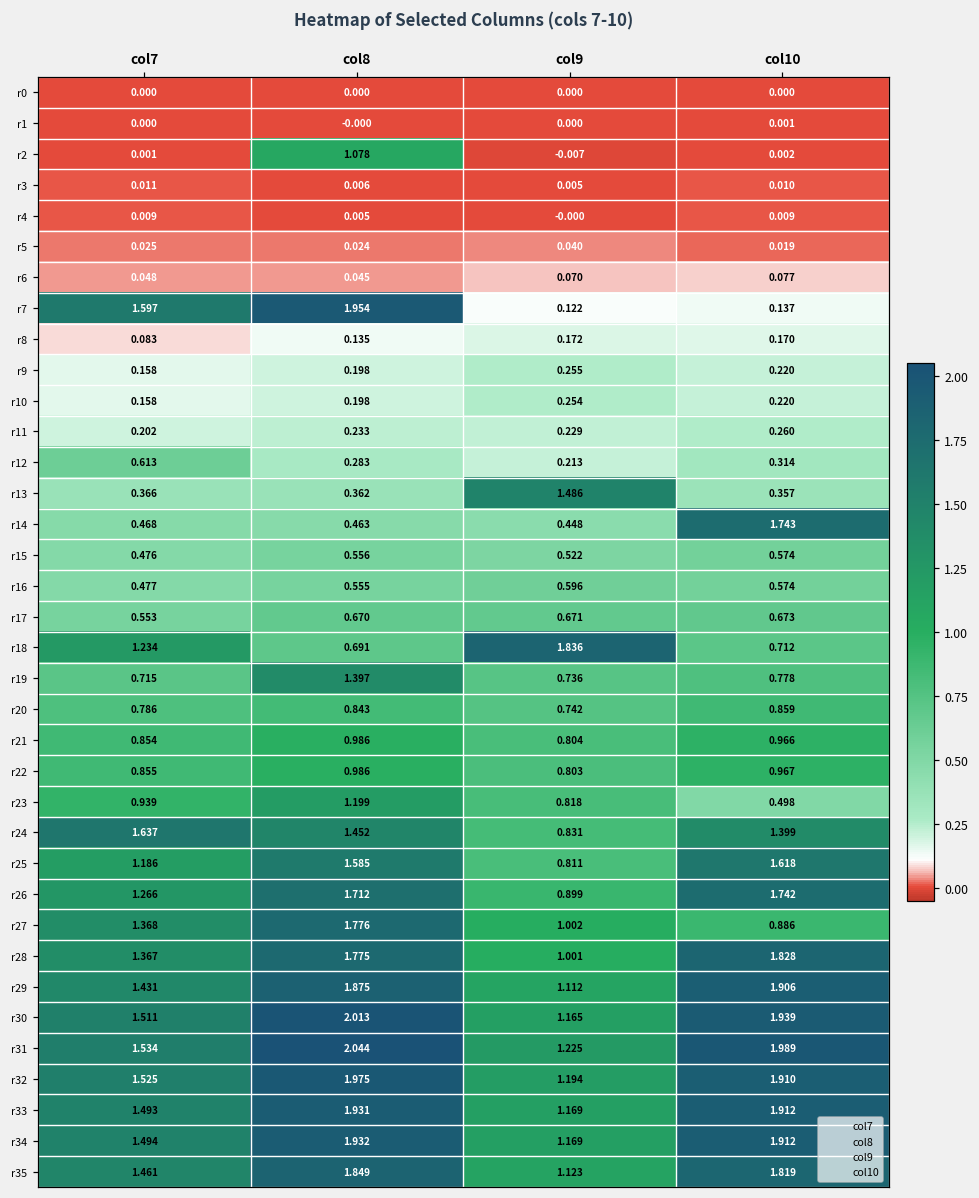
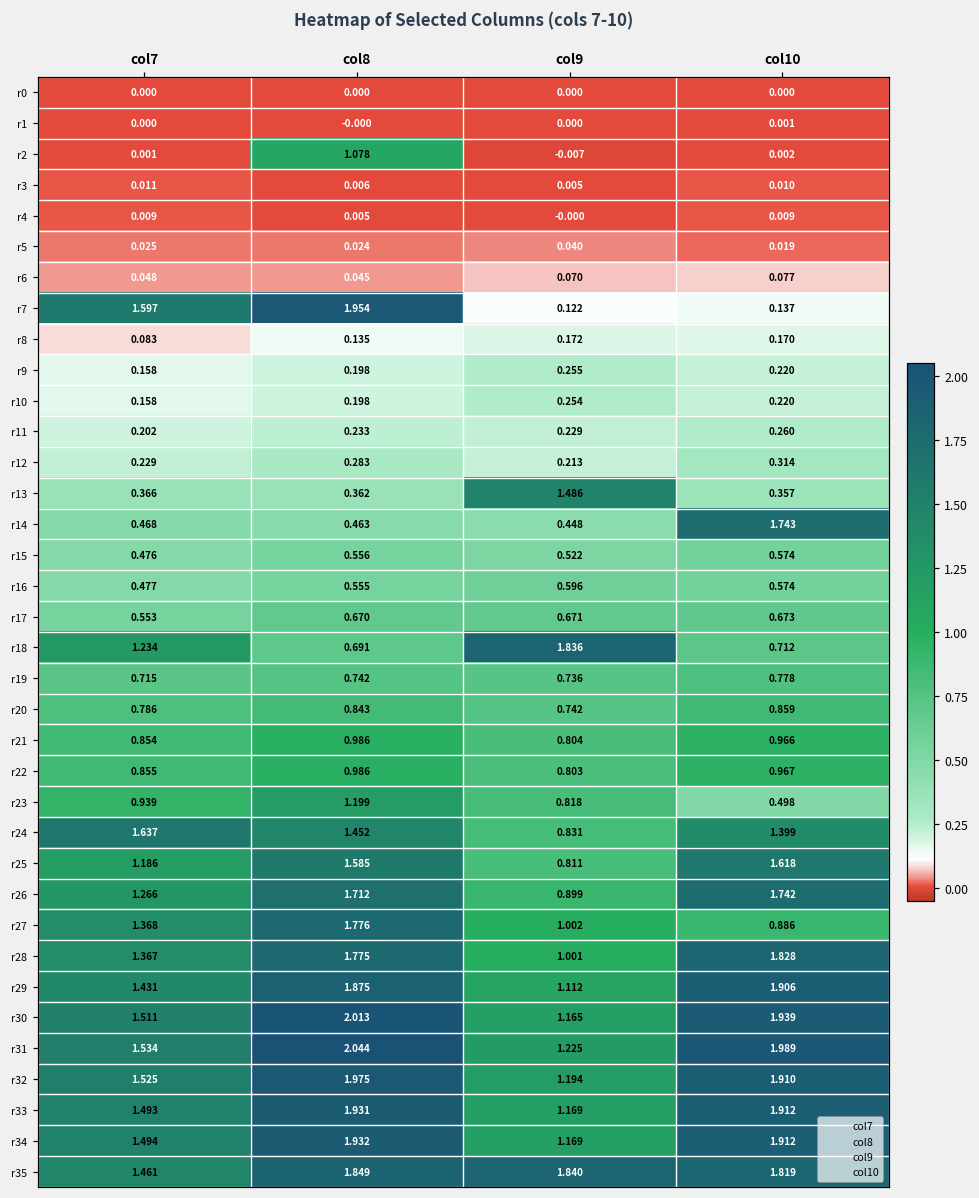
r12, col7: 0.613 -> 0.229
r19, col8: 1.397 -> 0.742
r35, col9: 1.123 -> 1.840
